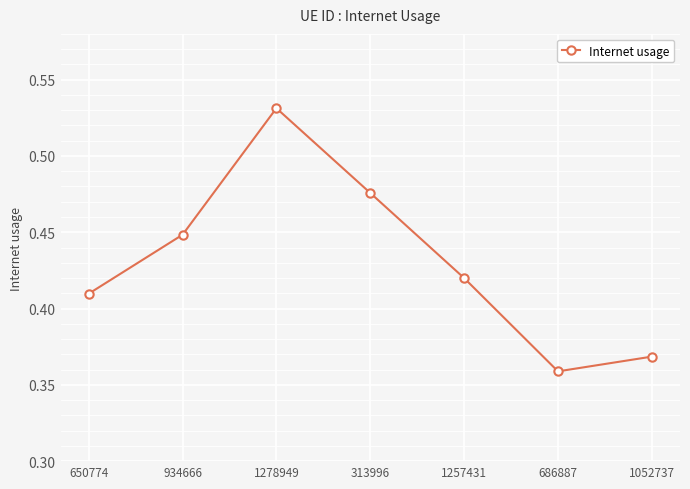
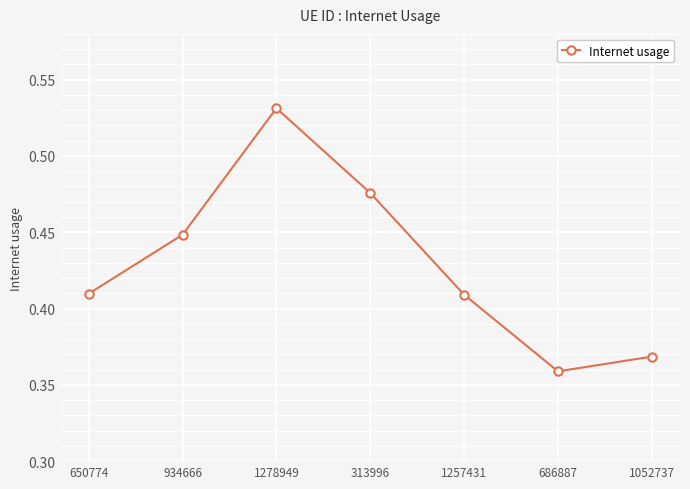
1257431: 0.420 -> 0.409
